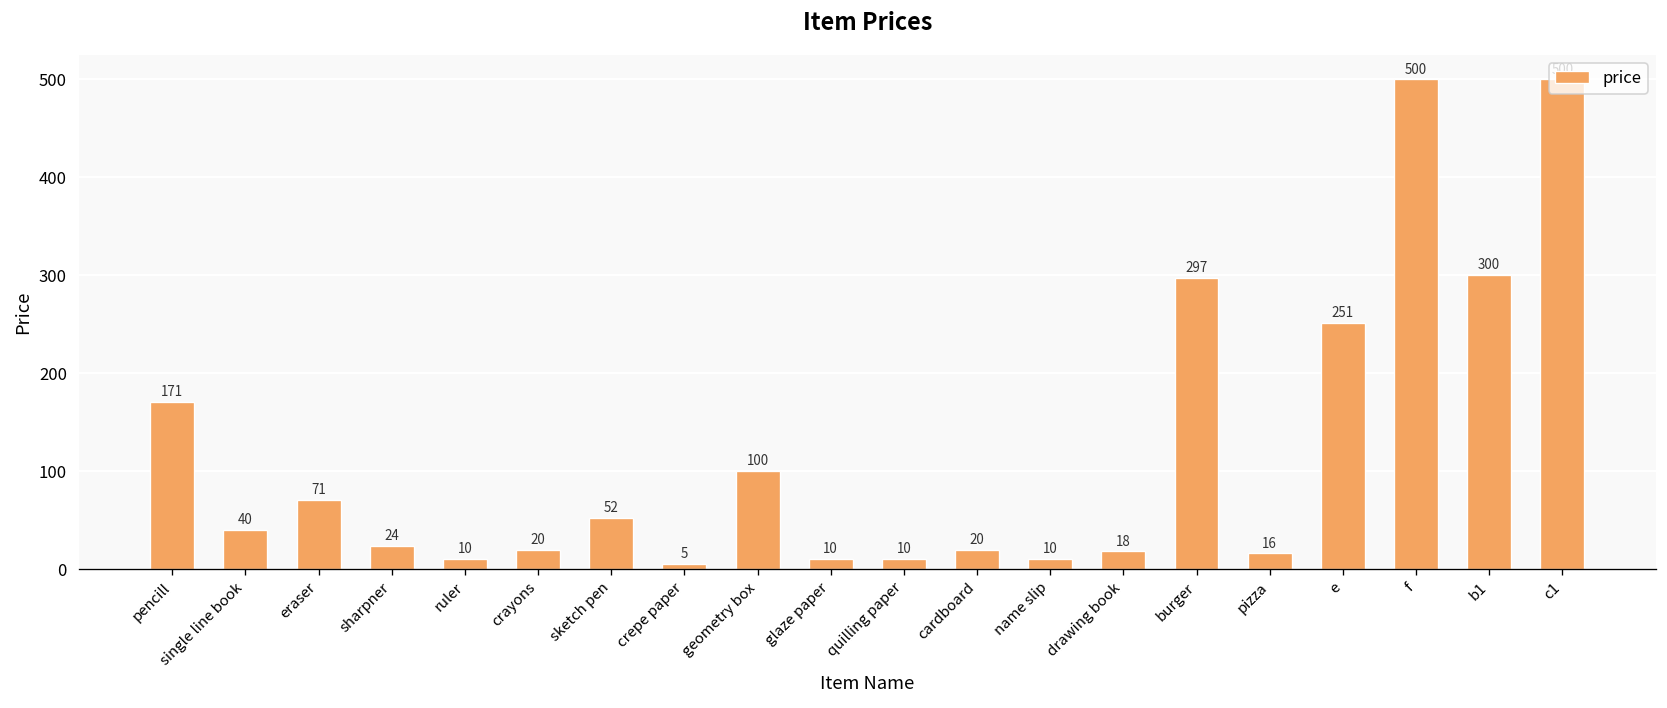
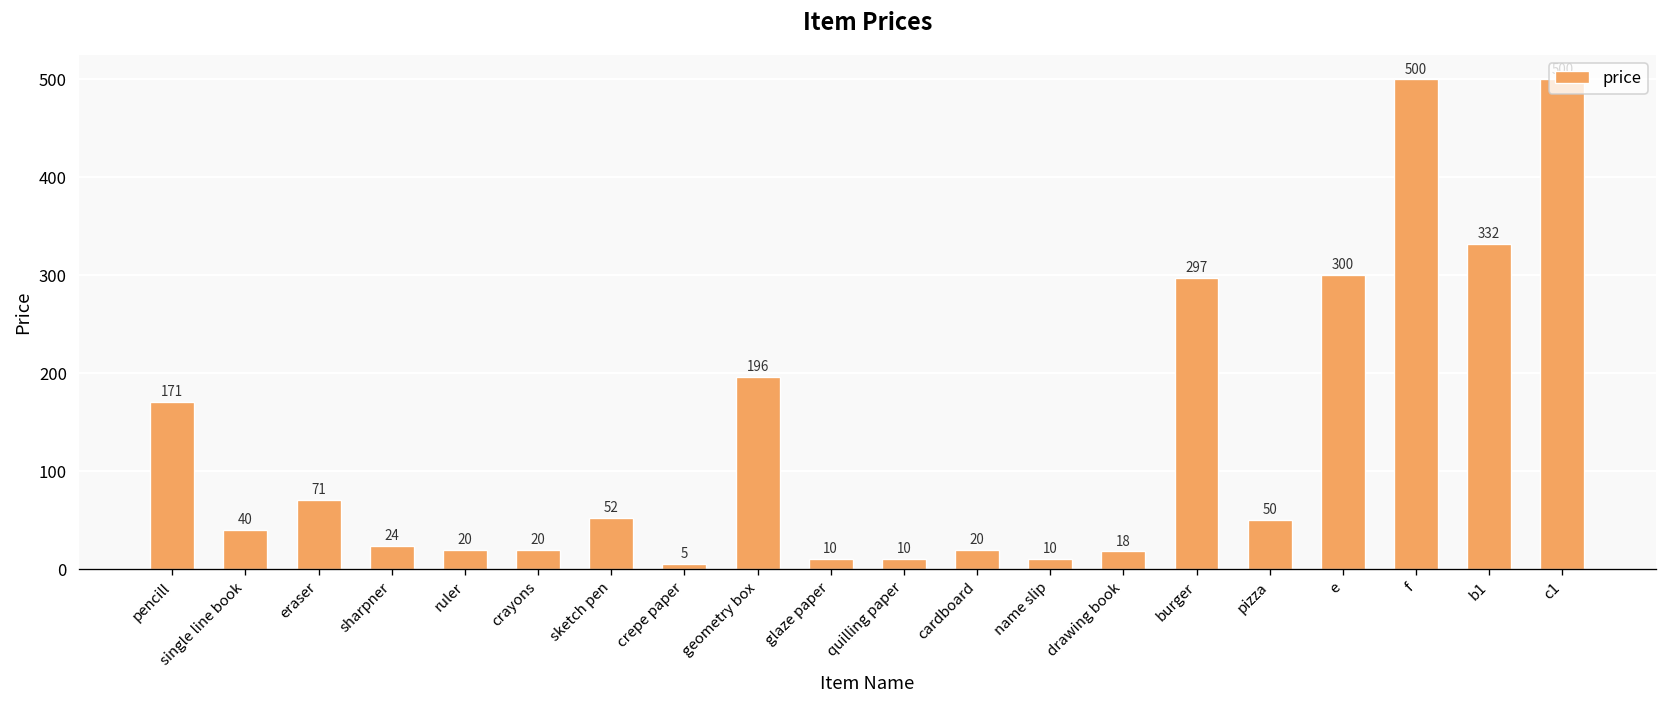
ruler: 10 -> 20
geometry box: 100 -> 196
pizza: 16 -> 50
e: 251 -> 300
b1: 300 -> 332
